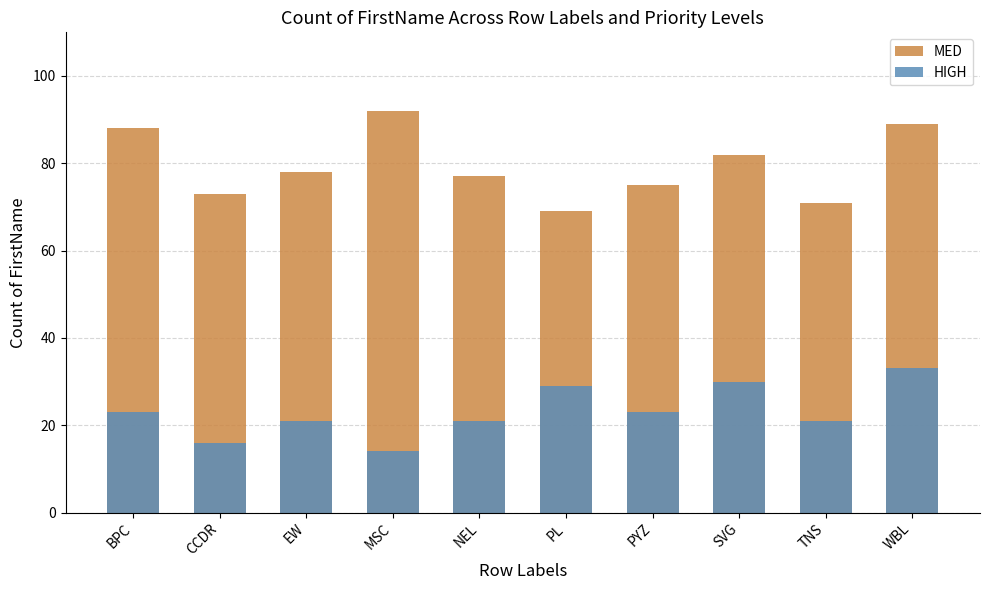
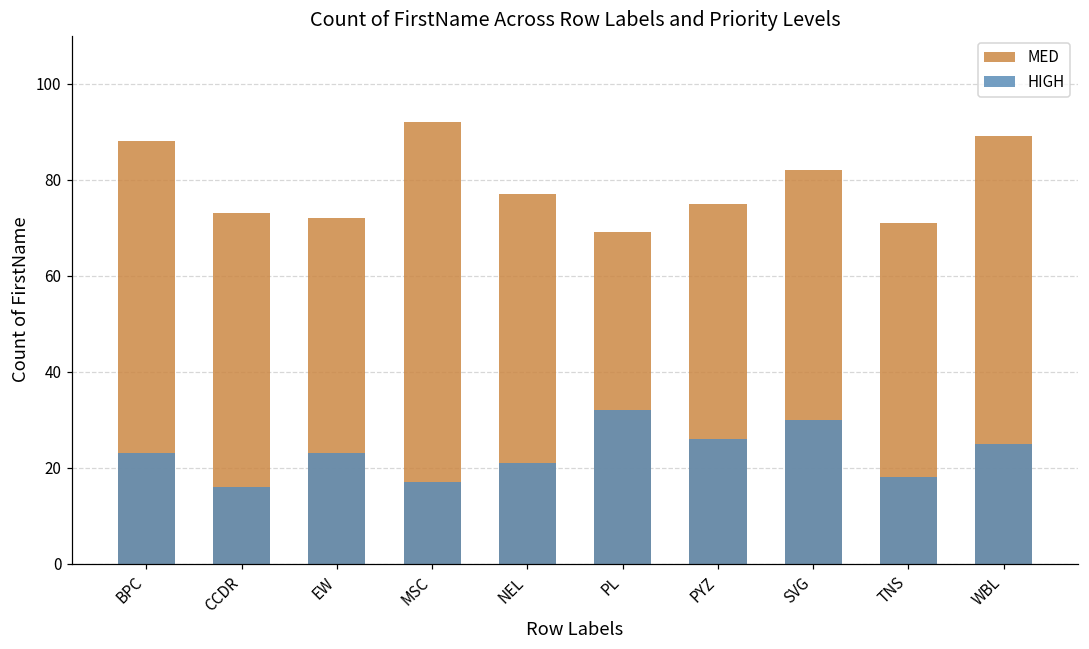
MED, EW: 78 -> 72
HIGH, EW: 21 -> 23
HIGH, MSC: 14 -> 17
HIGH, PL: 29 -> 32
HIGH, PYZ: 23 -> 26
HIGH, TNS: 21 -> 18
HIGH, WBL: 33 -> 25
